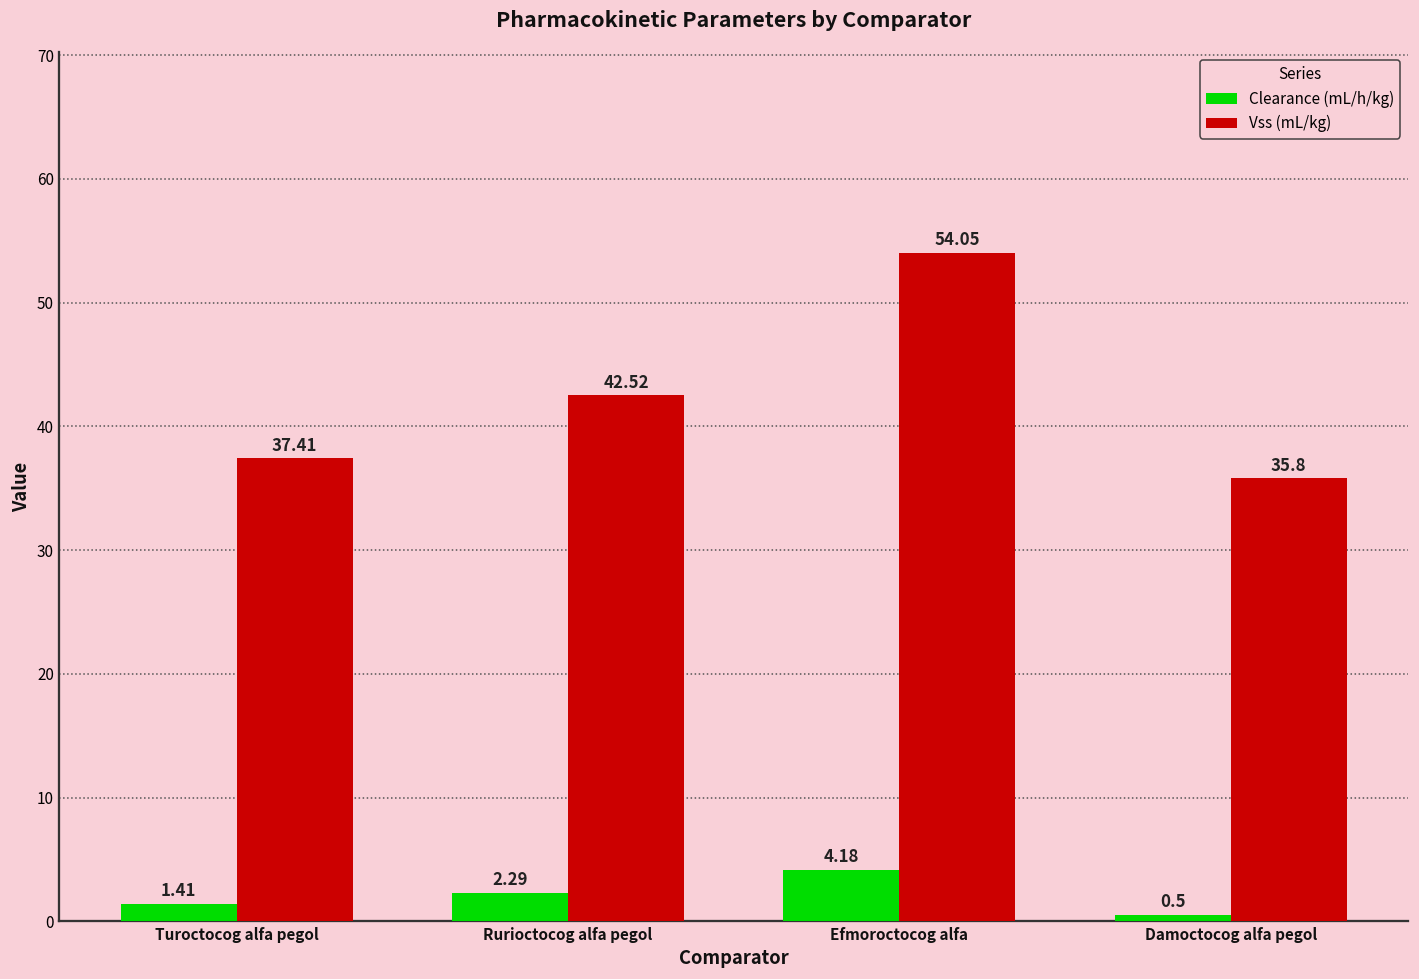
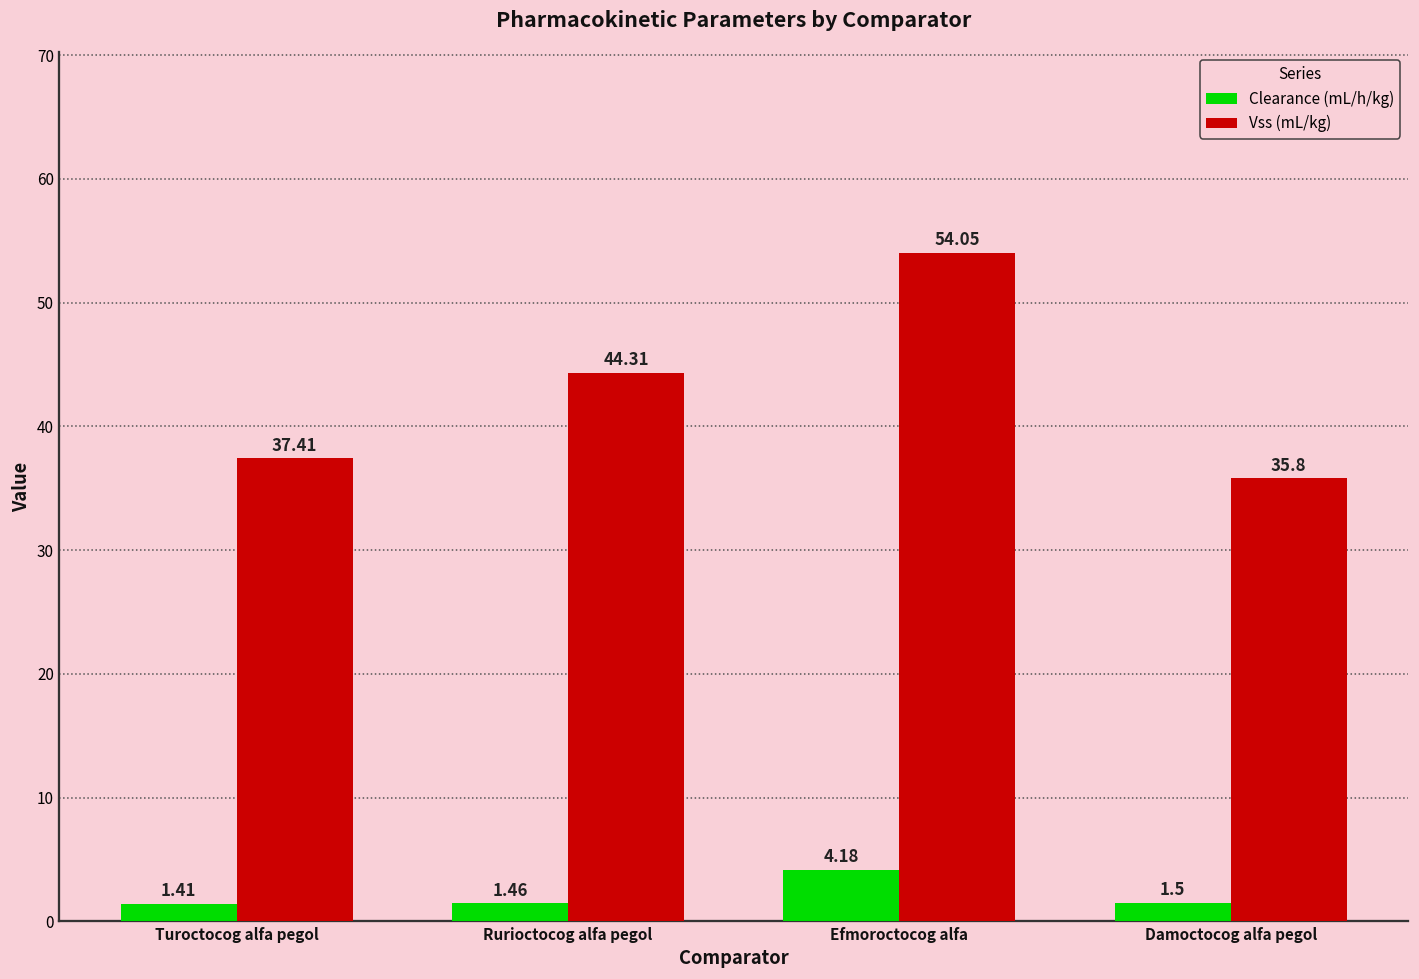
Clearance (mL/h/kg), Rurioctocog alfa pegol: 2.29 -> 1.46
Vss (mL/kg), Rurioctocog alfa pegol: 42.52 -> 44.31
Clearance (mL/h/kg), Damoctocog alfa pegol: 0.5 -> 1.5
